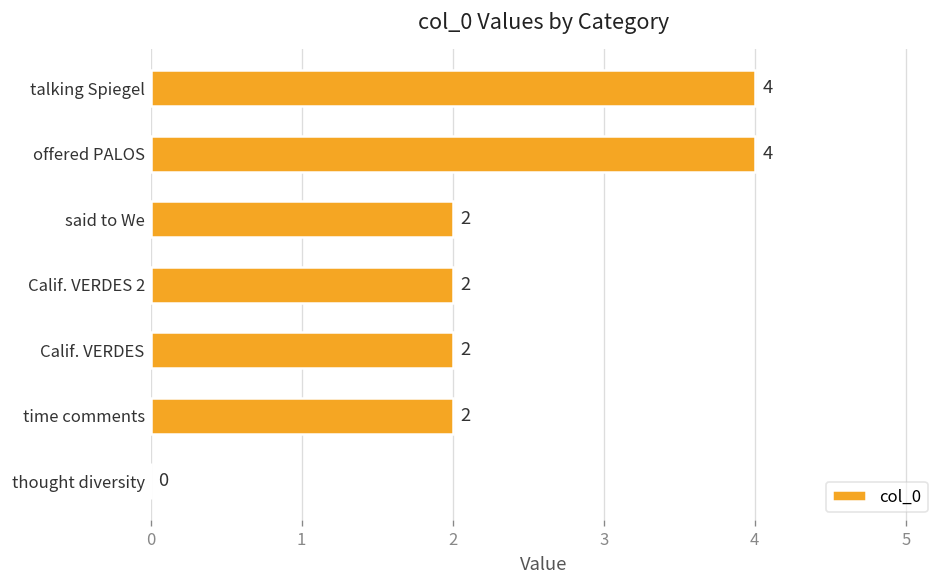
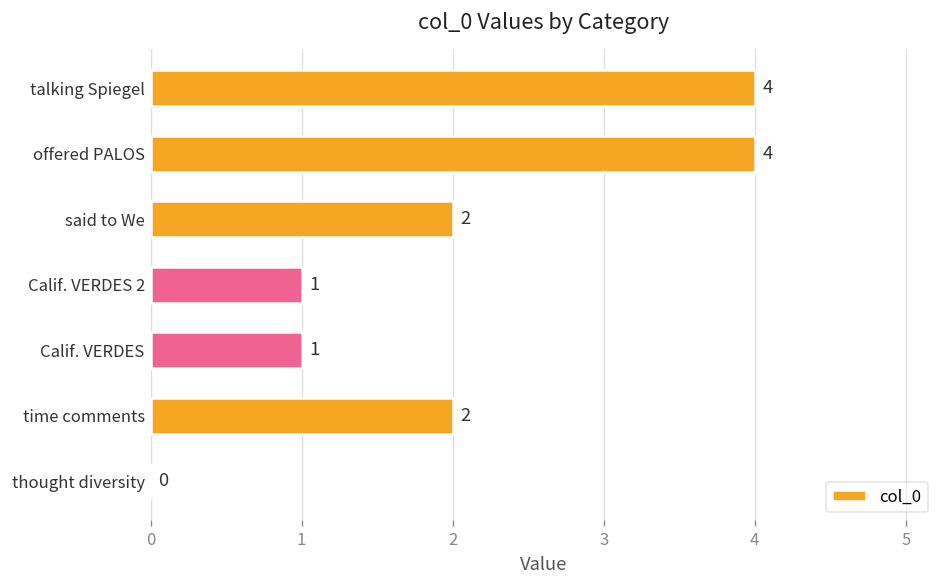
Calif. VERDES 2: 2 -> 1
Calif. VERDES: 2 -> 1
